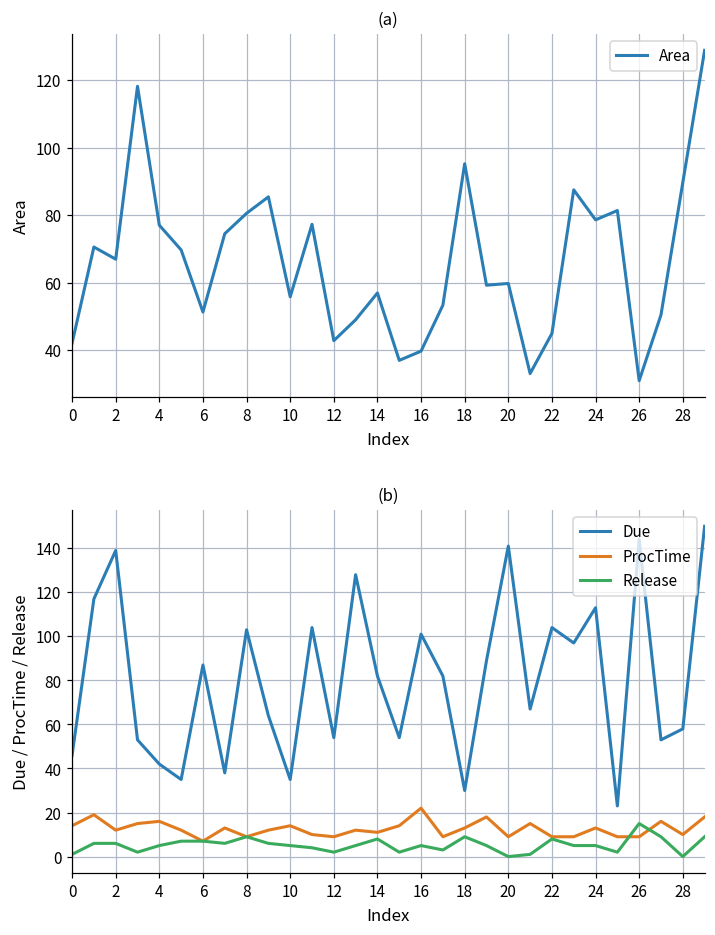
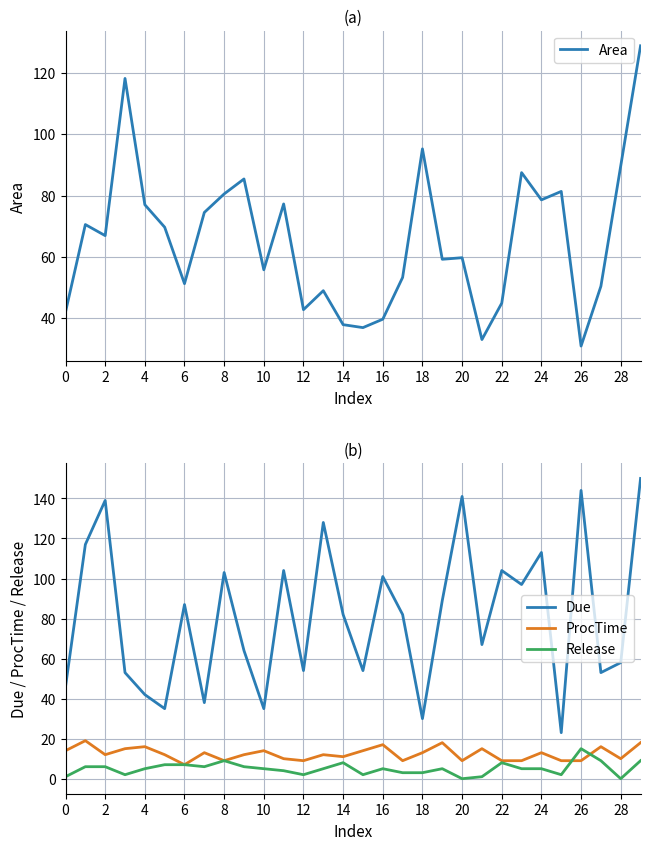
(a), 14: 57 -> 38
(b), ProcTime, 16: 22 -> 17
(b), Release, 18: 9 -> 3
